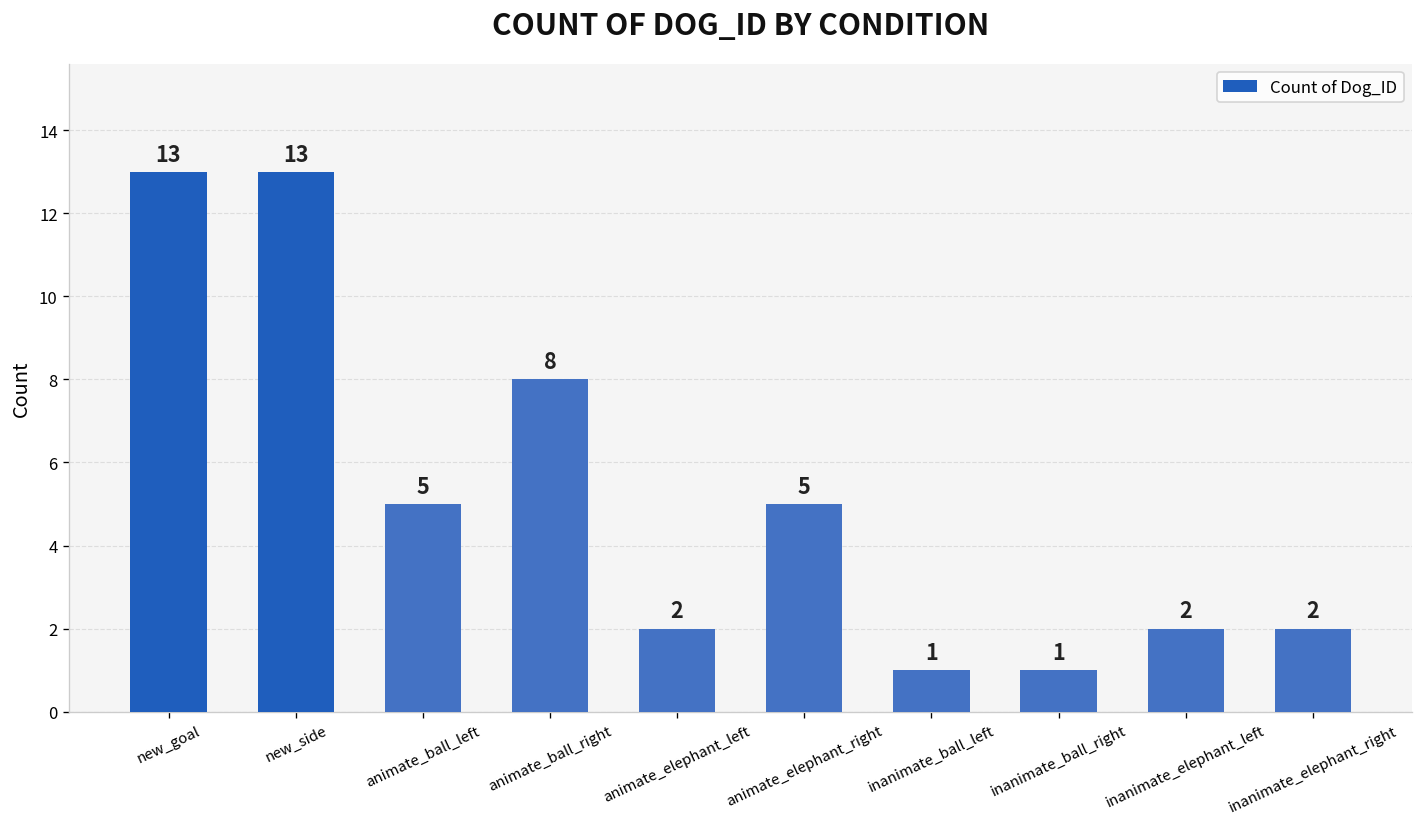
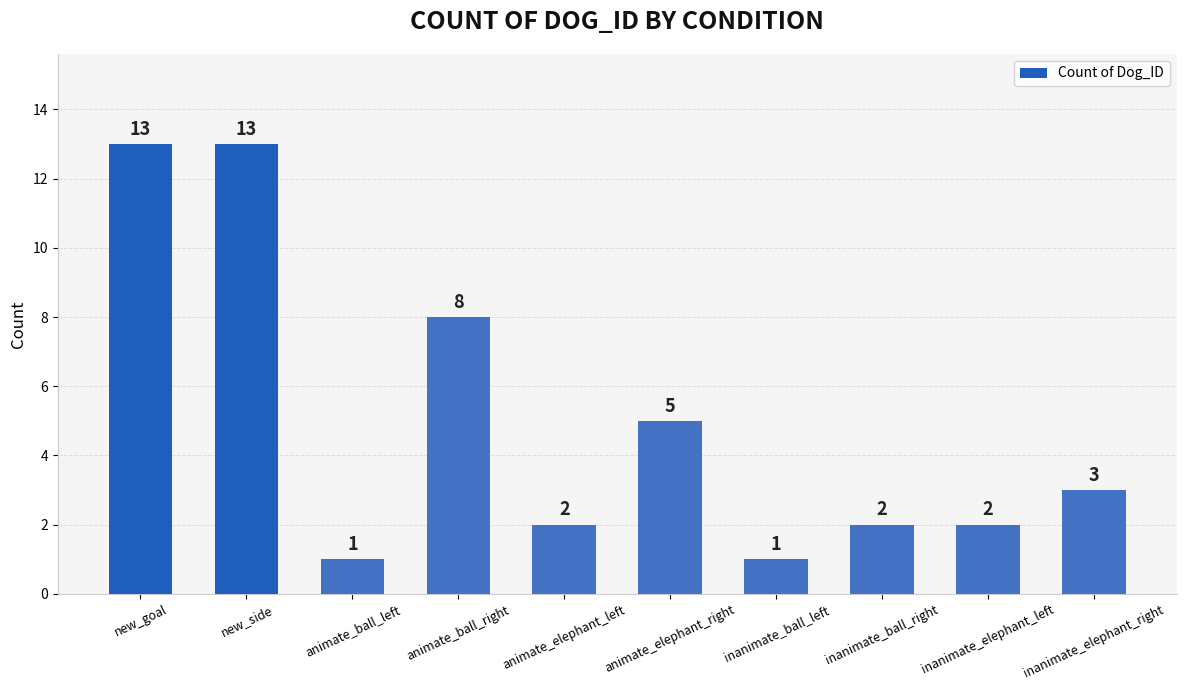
animate_ball_left: 5 -> 1
inanimate_ball_right: 1 -> 2
inanimate_elephant_right: 2 -> 3
